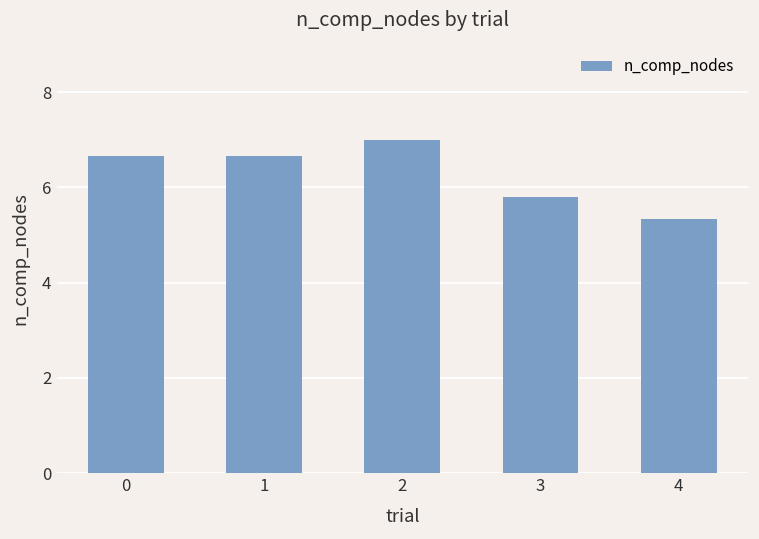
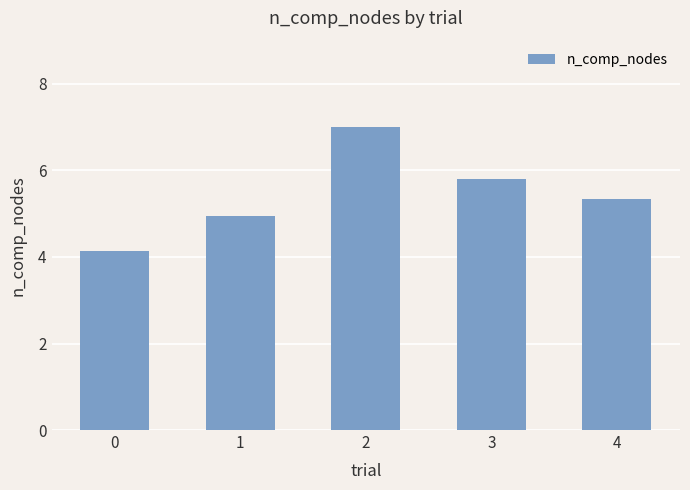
0: 6.7 -> 4.1
1: 6.7 -> 5.0
